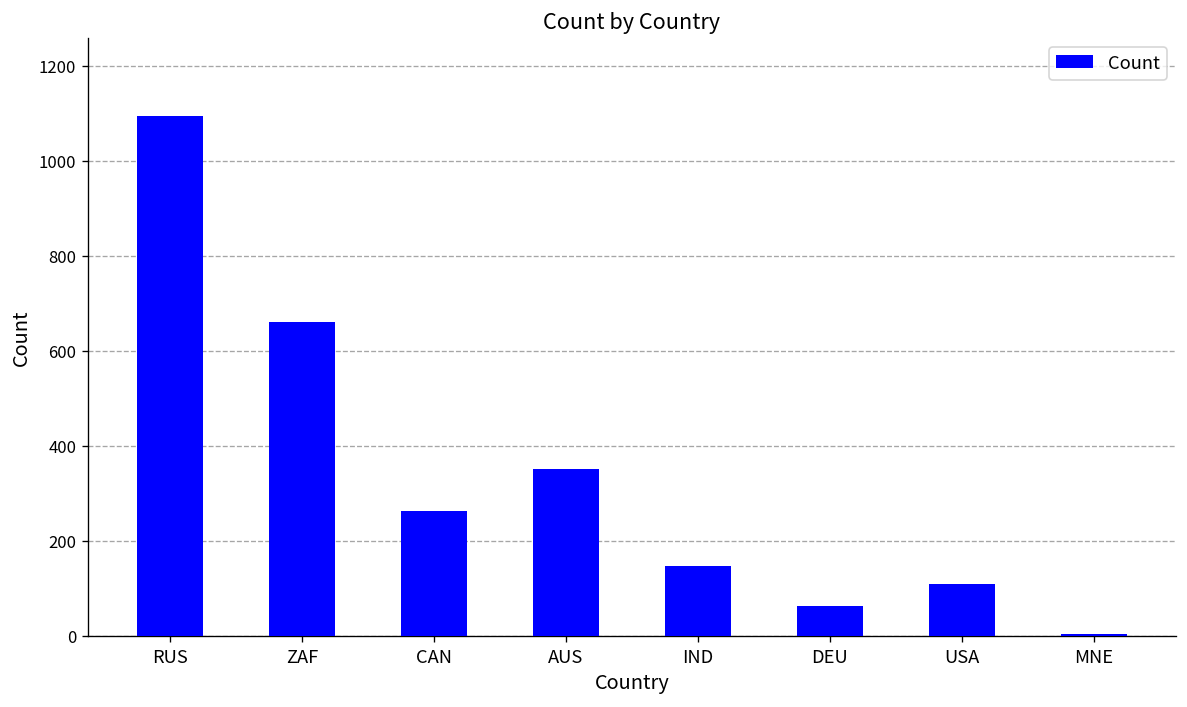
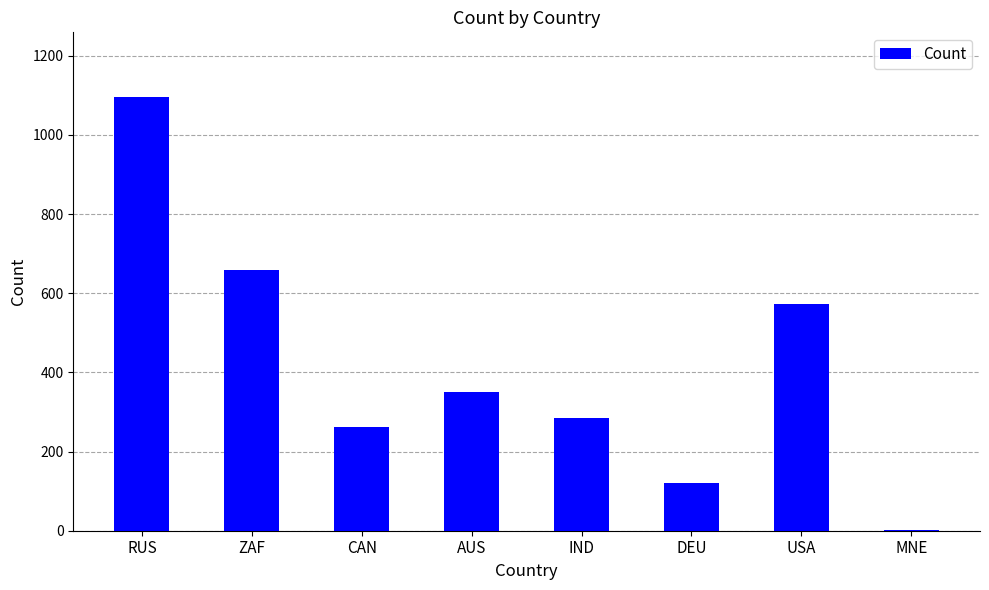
IND: 150 -> 290
DEU: 60 -> 120
USA: 110 -> 570
